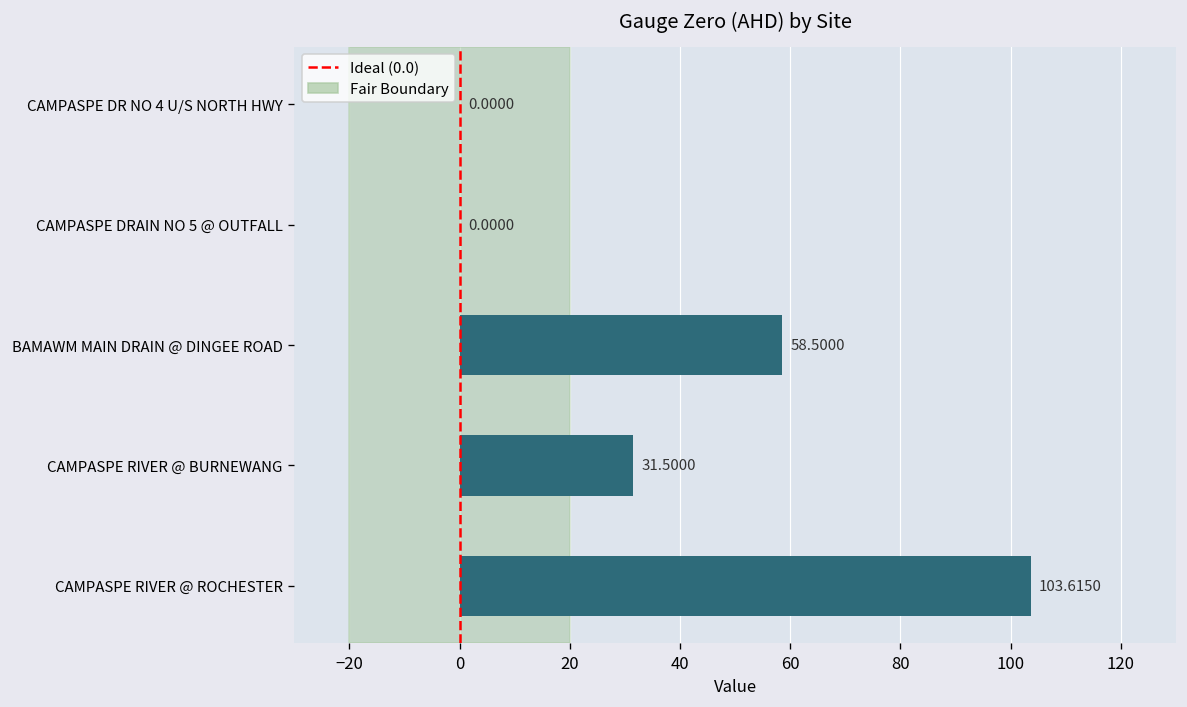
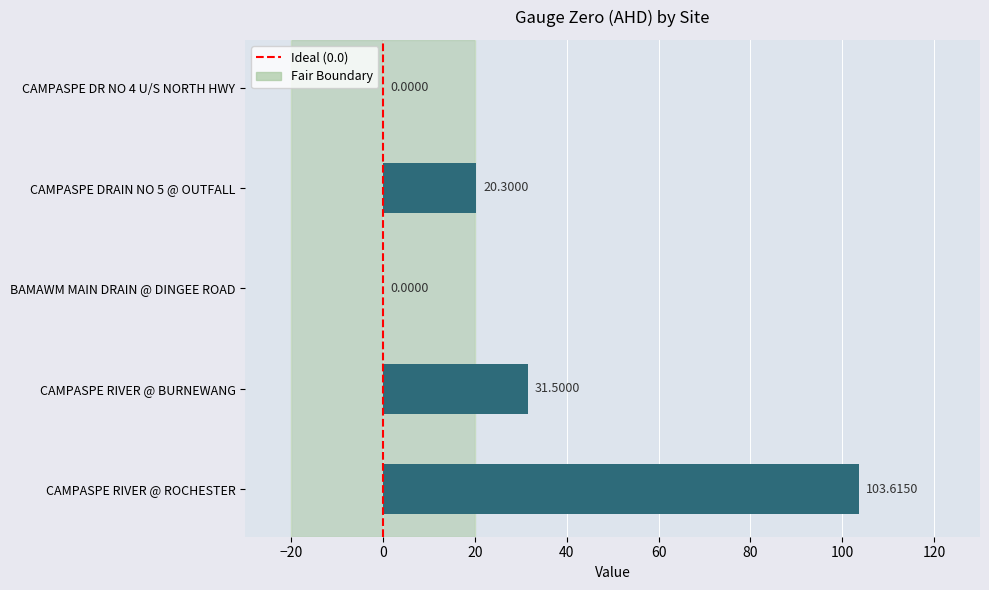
CAMPASPE DRAIN NO 5 @ OUTFALL: 0.0000 -> 20.3000
BAMAWM MAIN DRAIN @ DINGEE ROAD: 58.5000 -> 0.0000
